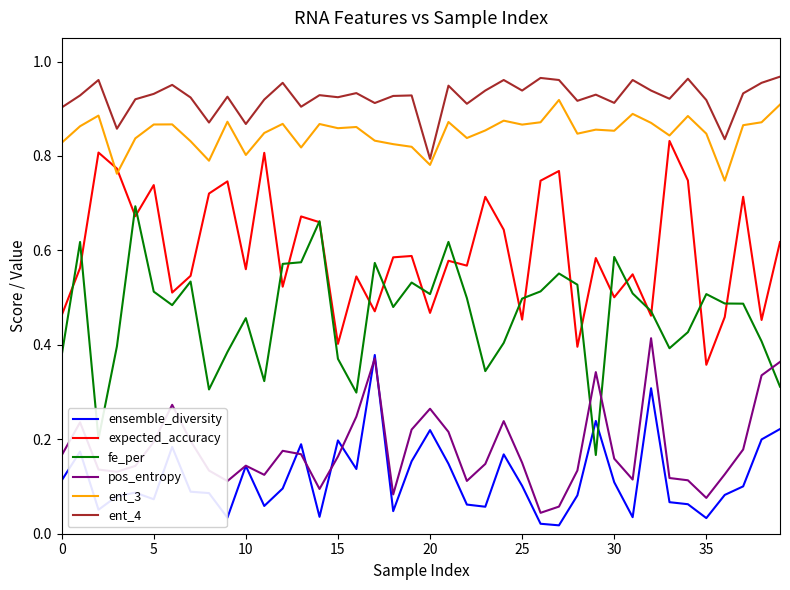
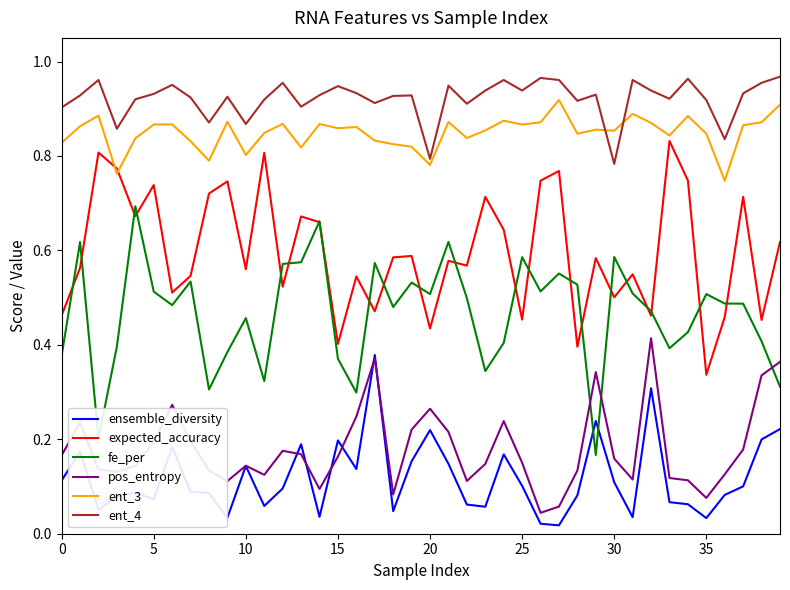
ent_4, 15: 0.92 -> 0.95
expected_accuracy, 20: 0.47 -> 0.43
fe_per, 25: 0.50 -> 0.59
ent_4, 30: 0.91 -> 0.78
expected_accuracy, 35: 0.36 -> 0.34
